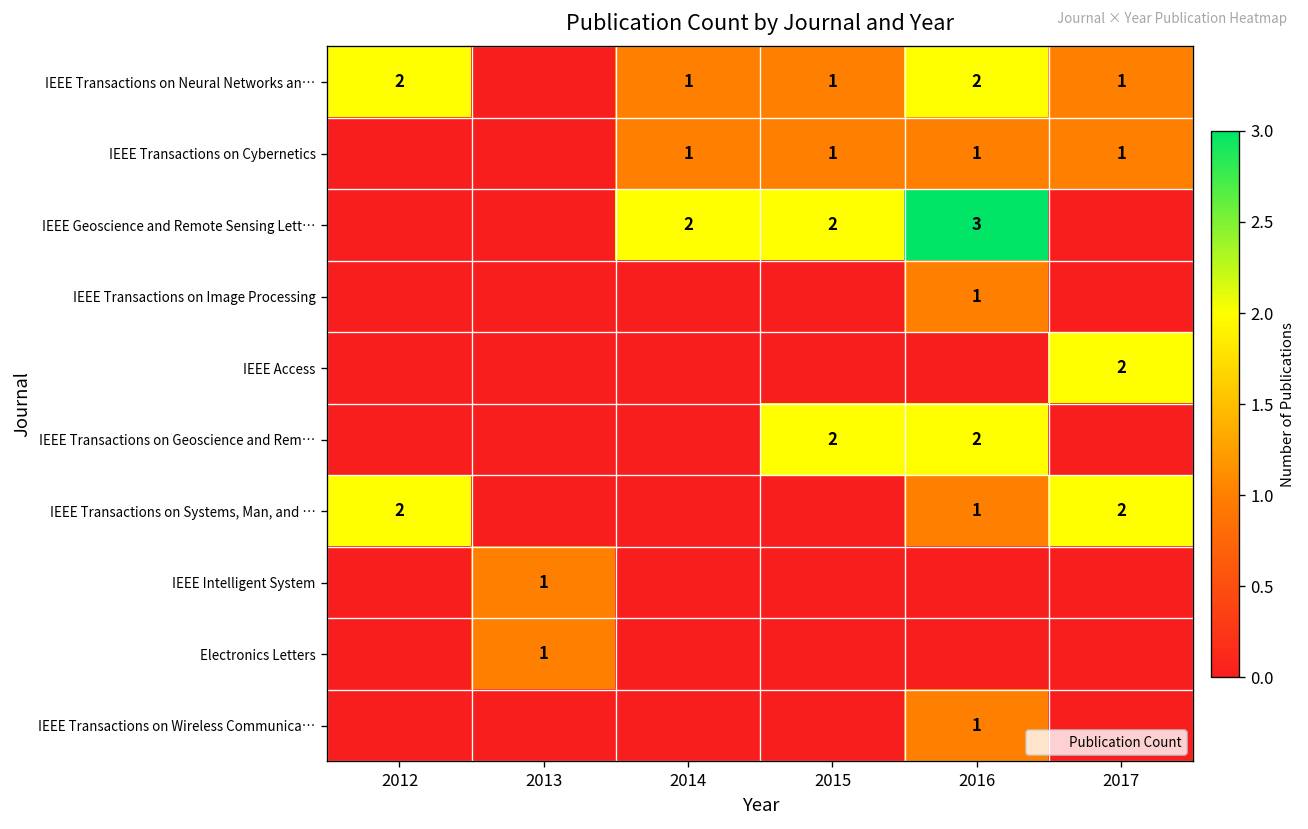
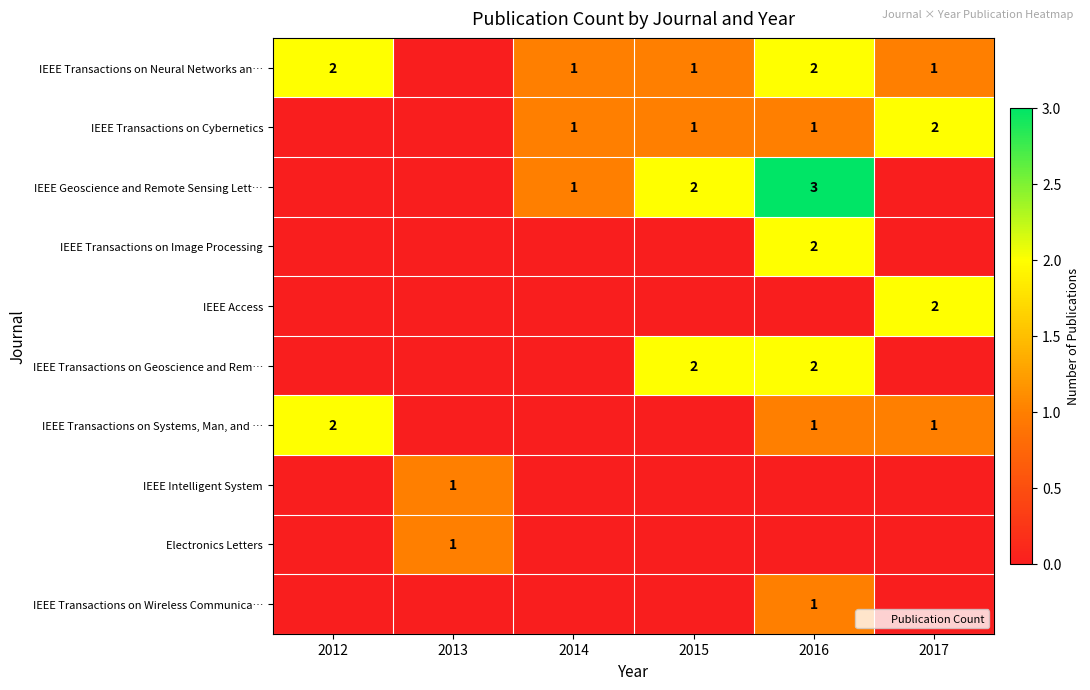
IEEE Transactions on Cybernetics, 2017: 1 -> 2
IEEE Geoscience and Remote Sensing Lett…, 2014: 2 -> 1
IEEE Transactions on Image Processing, 2016: 1 -> 2
IEEE Transactions on Systems, Man, and …, 2017: 2 -> 1
